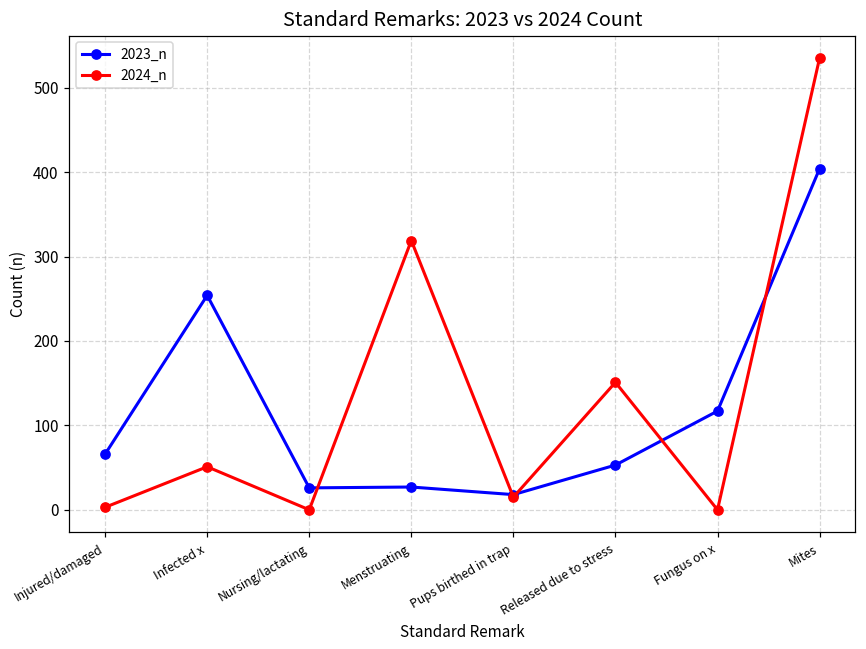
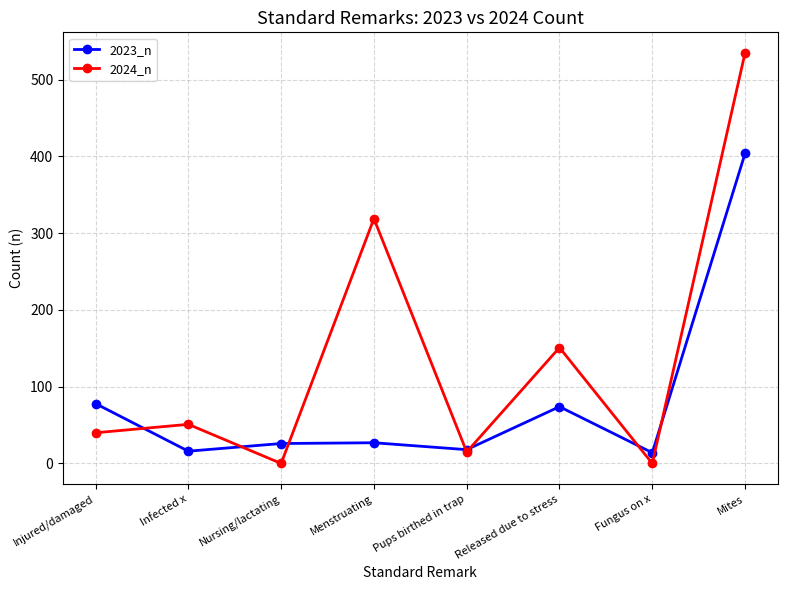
2023_n, Injured/damaged: 70 -> 80
2024_n, Injured/damaged: 0 -> 40
2023_n, Infected x: 250 -> 20
2023_n, Released due to stress: 50 -> 70
2023_n, Fungus on x: 120 -> 10
